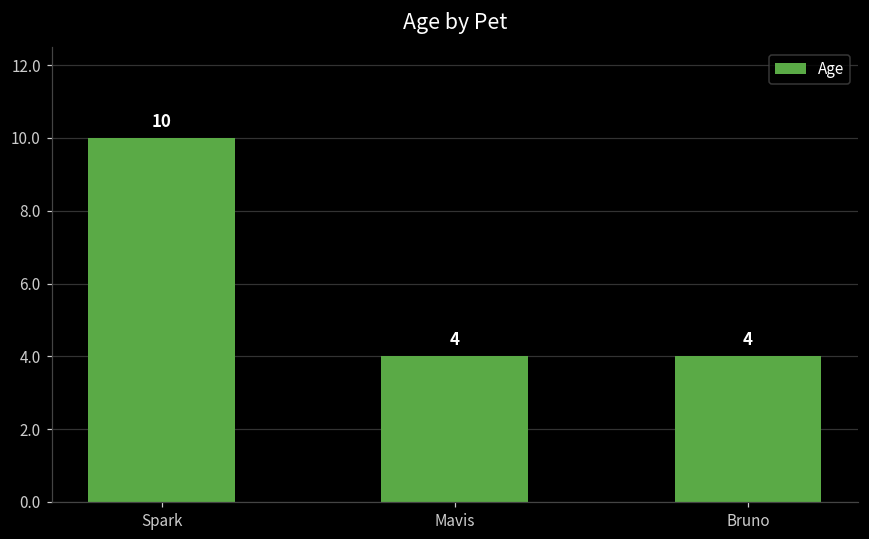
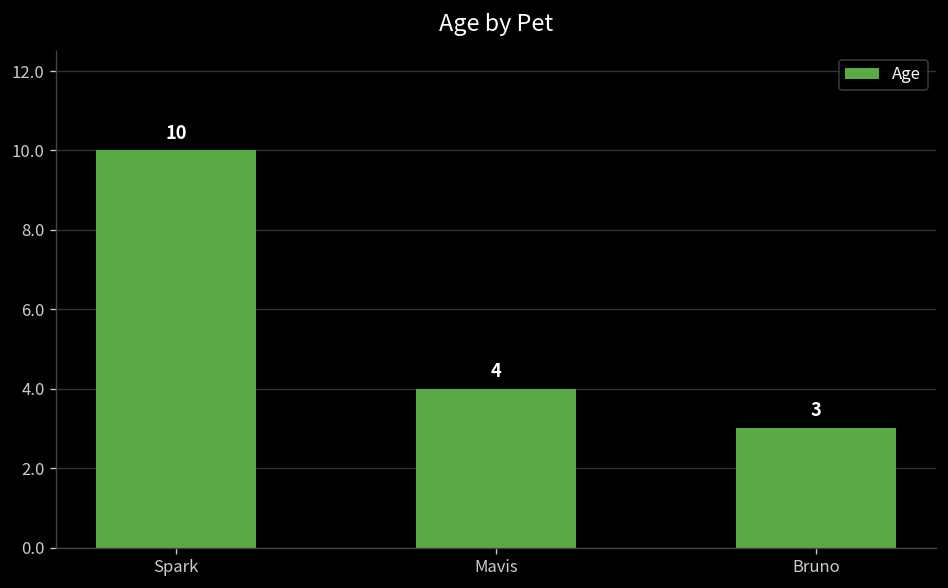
Bruno: 4 -> 3
